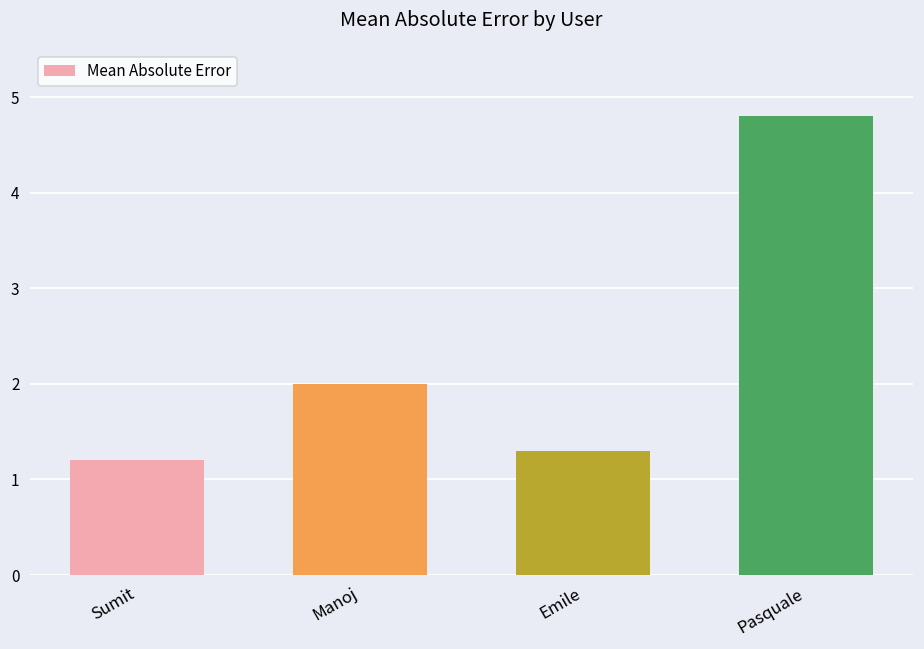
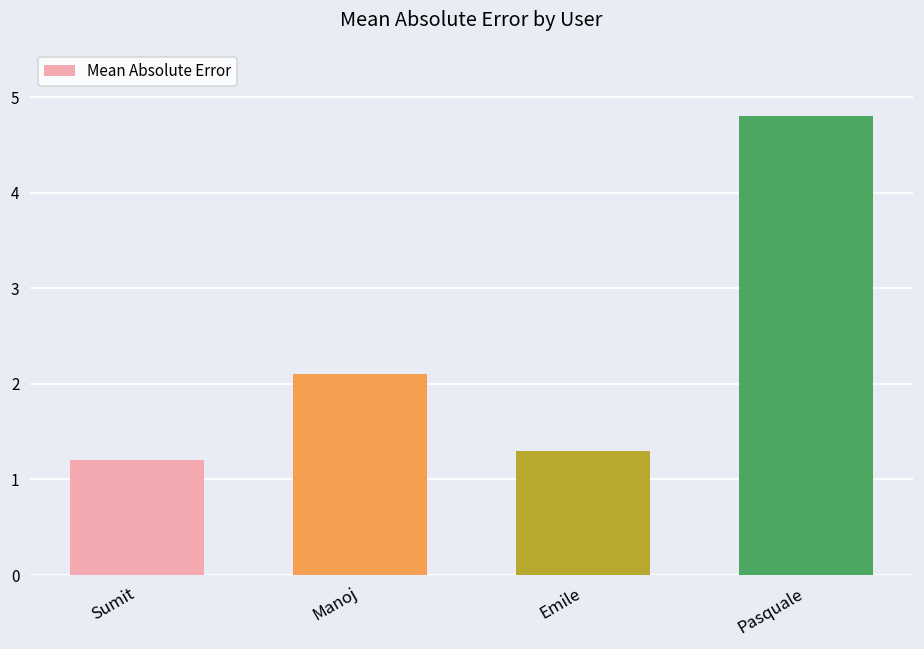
Manoj: 2.0 -> 2.1
